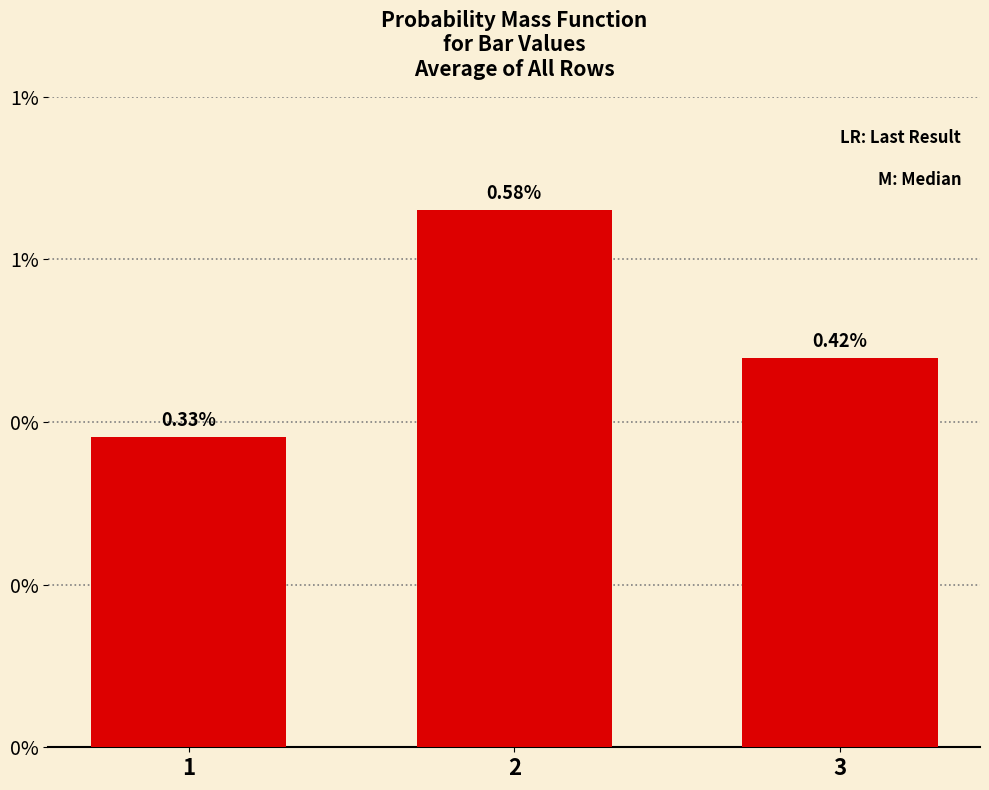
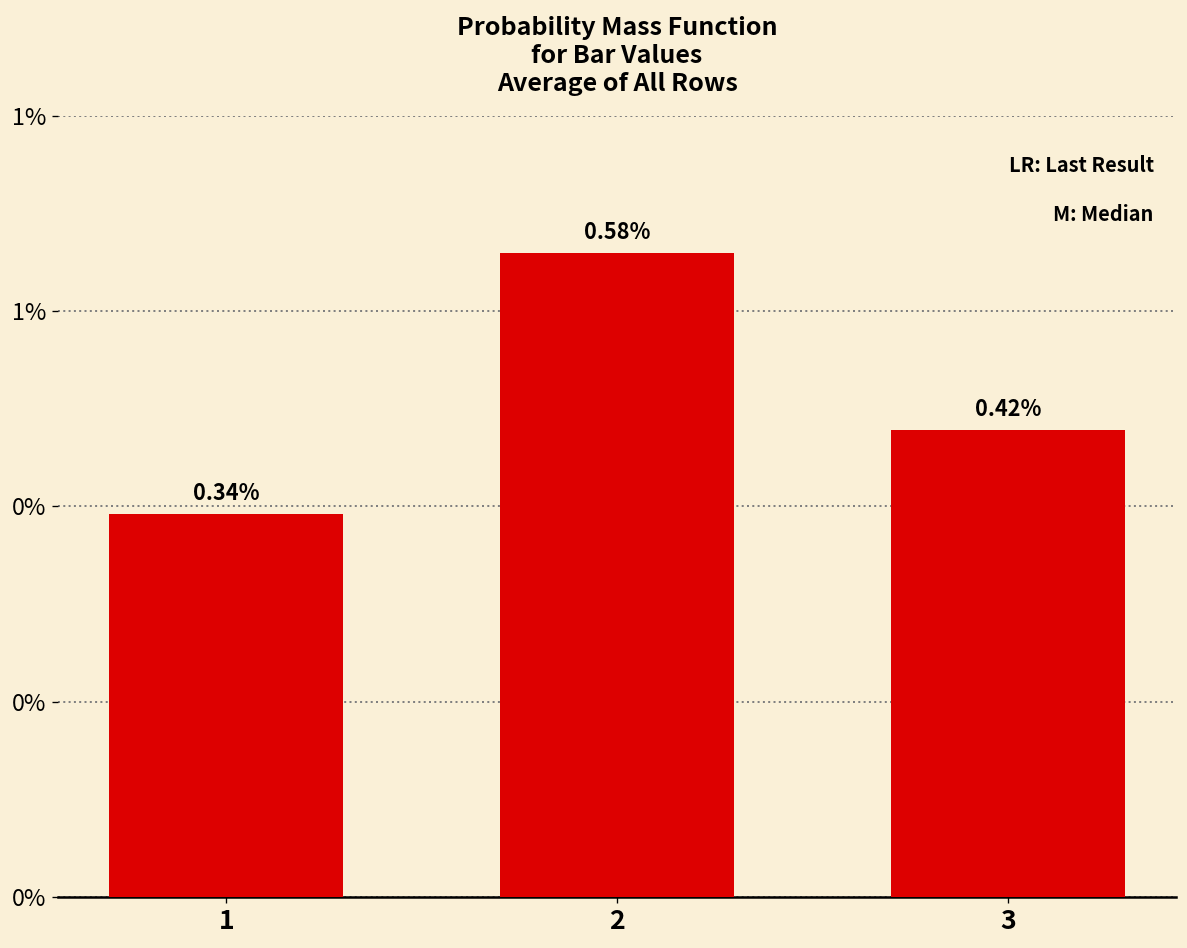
1: 0.33% -> 0.34%
